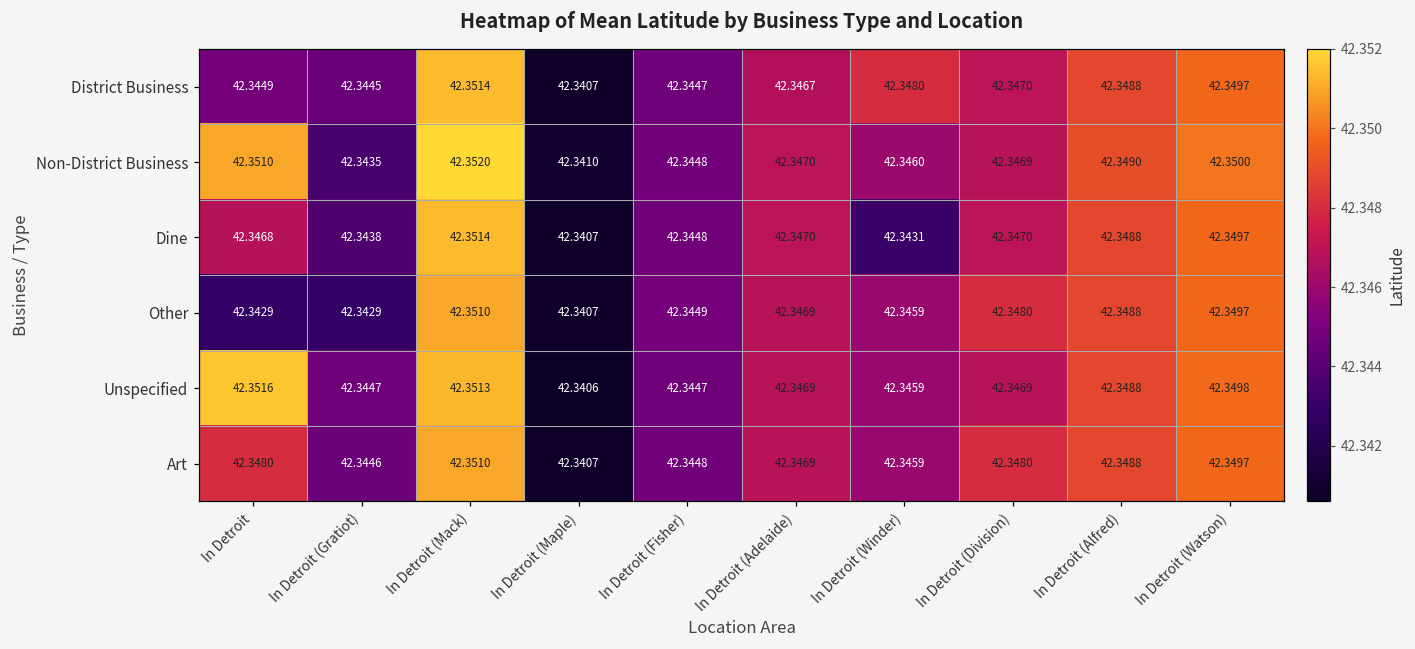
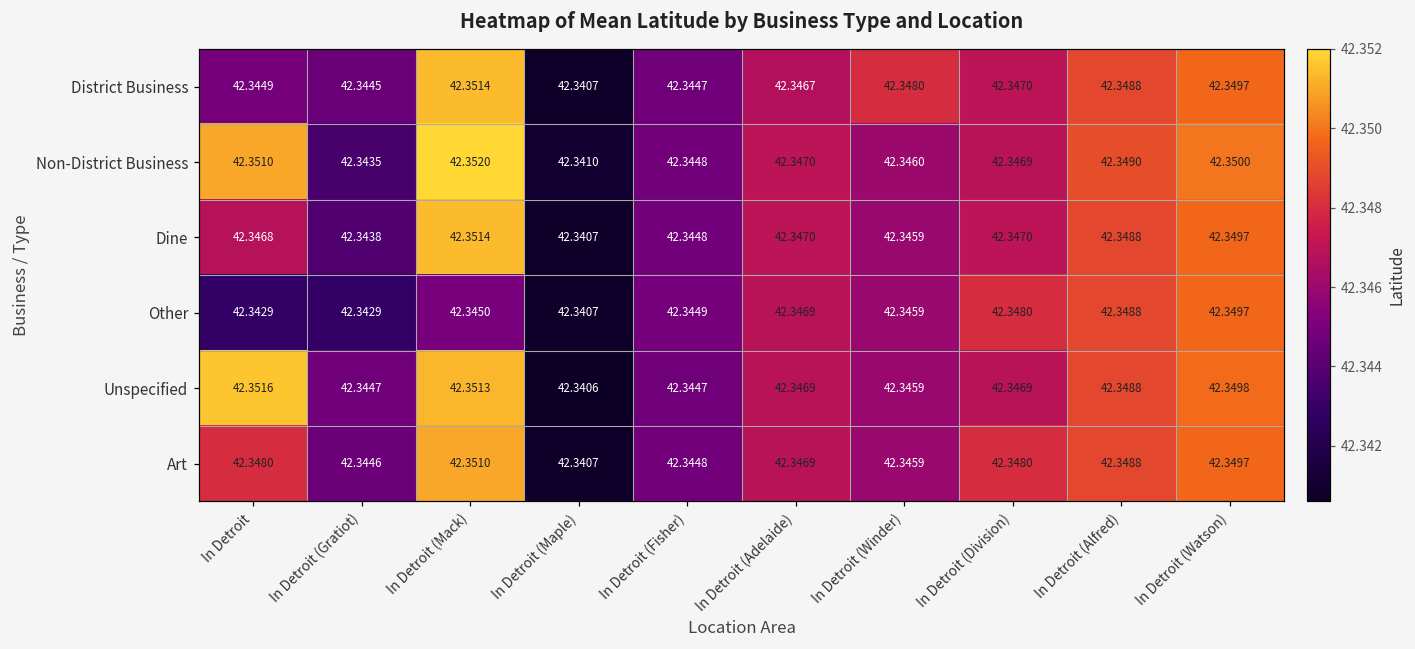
Dine, In Detroit (Winder): 42.3431 -> 42.3459
Other, In Detroit (Mack): 42.3510 -> 42.3450
